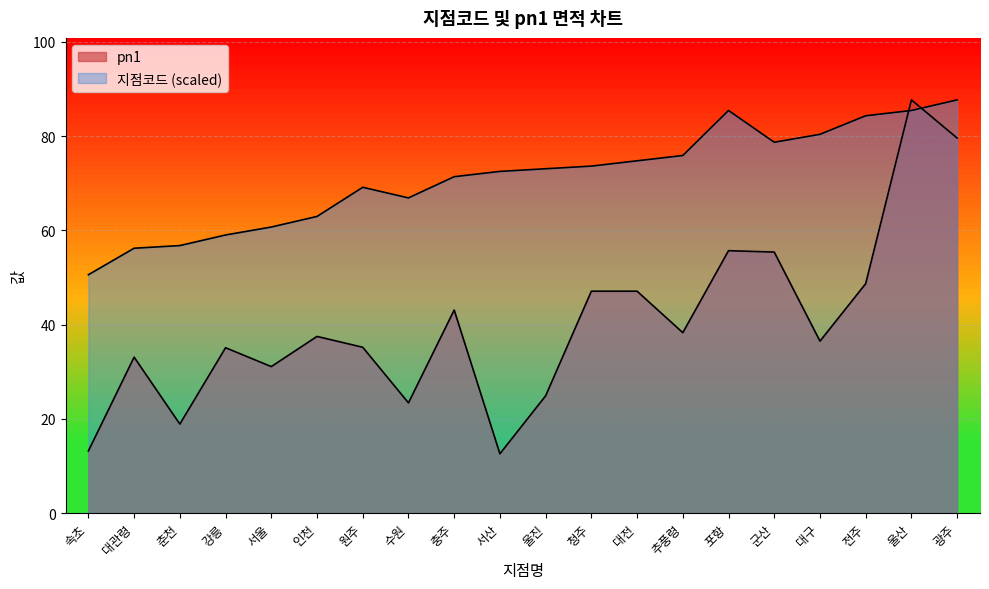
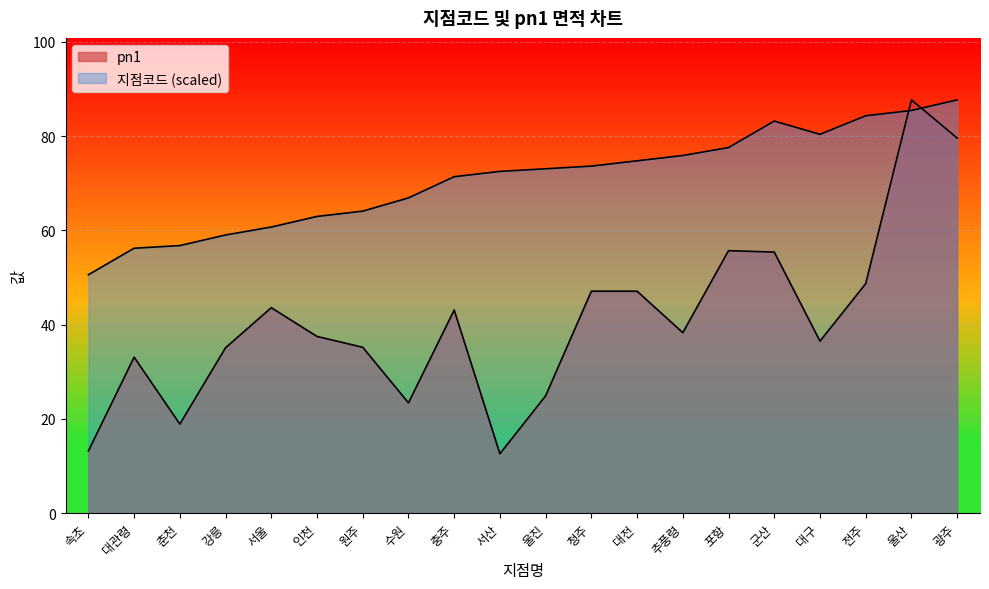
pn1, 서울: 31 -> 44
지점코드 (scaled), 원주: 69 -> 64
지점코드 (scaled), 포항: 85 -> 78
지점코드 (scaled), 군산: 79 -> 83
